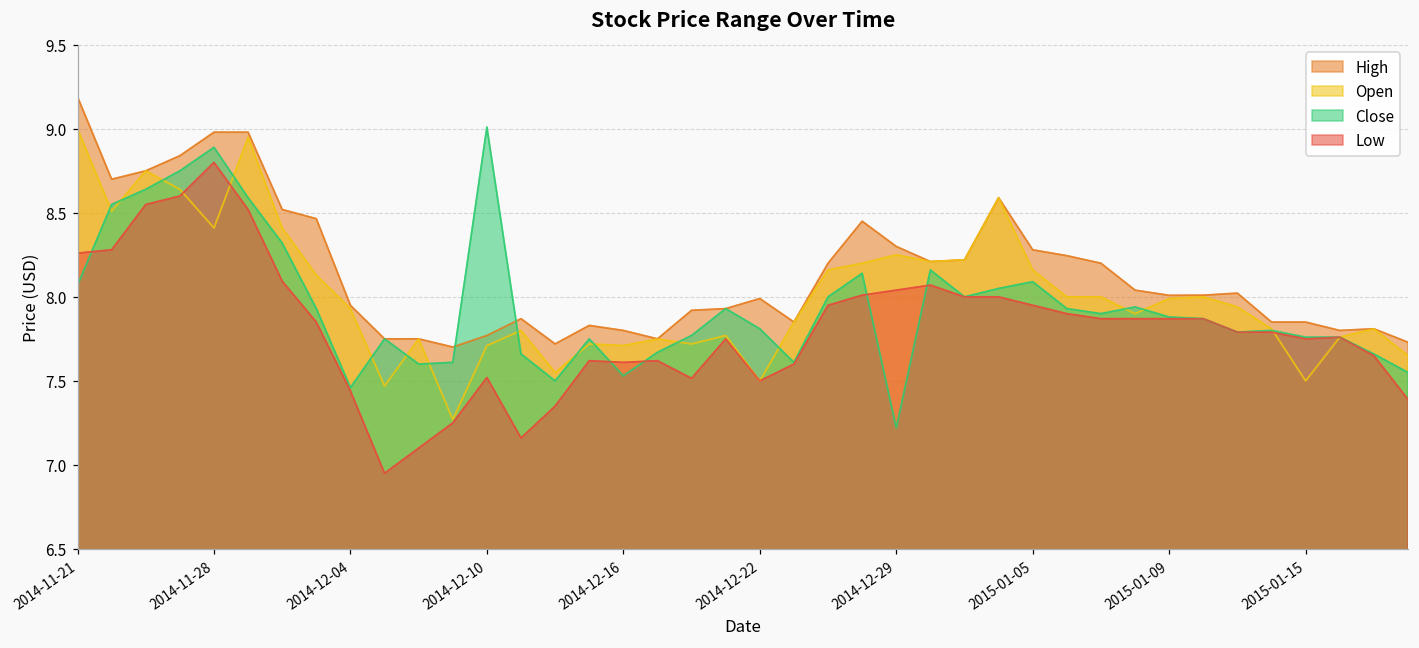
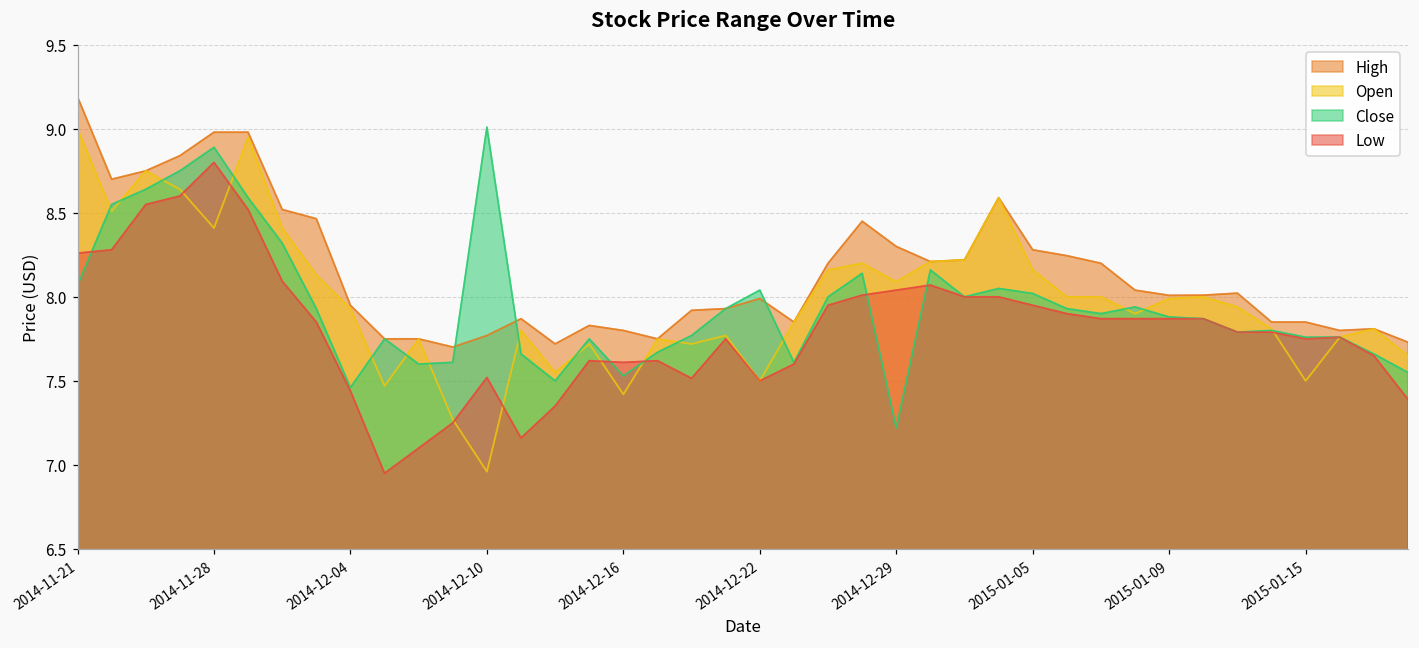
Open, 2014-12-10: 7.71 -> 6.96
Open, 2014-12-16: 7.71 -> 7.42
Close, 2014-12-22: 7.81 -> 8.04
Open, 2014-12-29: 8.25 -> 8.09
Close, 2015-01-05: 8.09 -> 8.02
